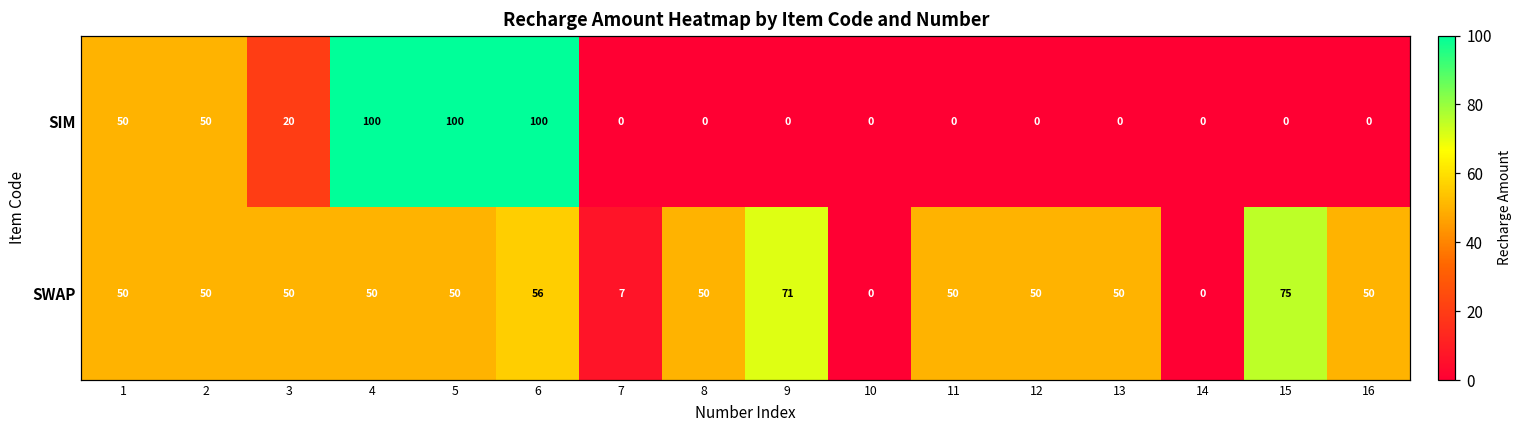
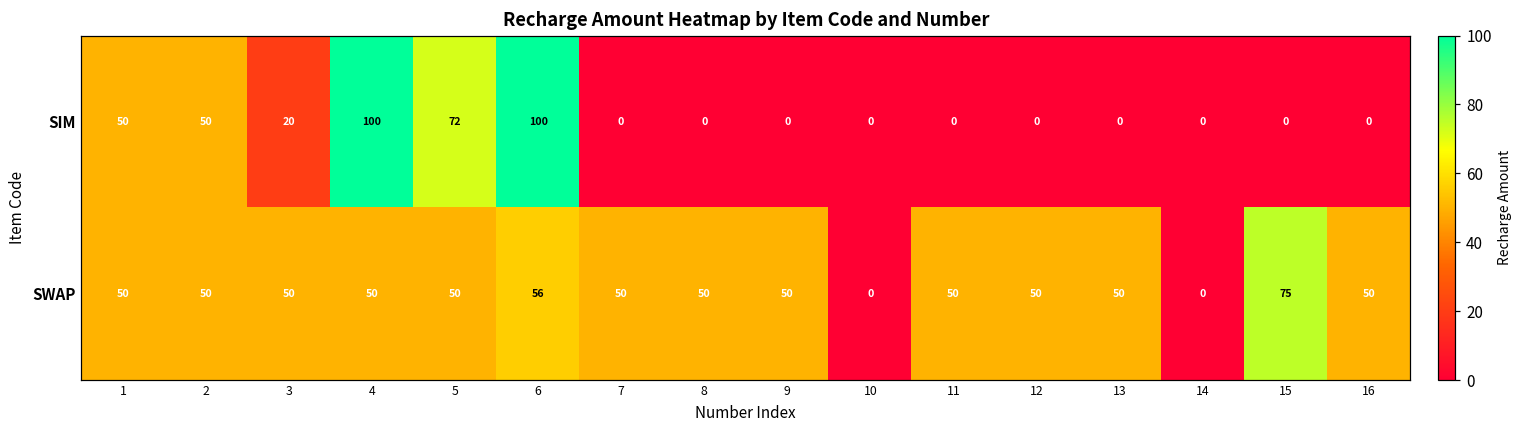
SIM, 5: 100 -> 72
SWAP, 7: 7 -> 50
SWAP, 9: 71 -> 50
